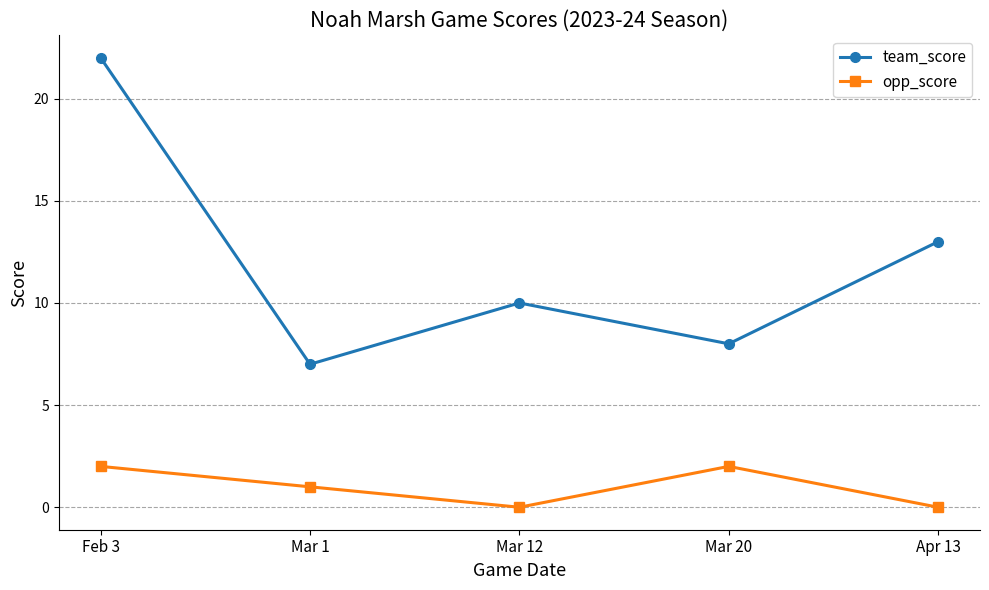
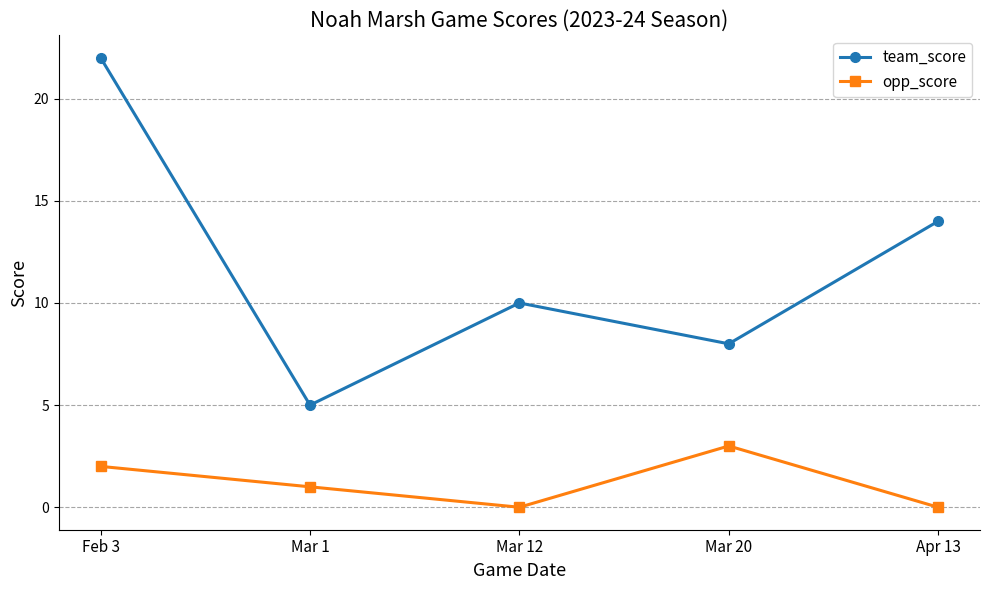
team_score, Mar 1: 7 -> 5
opp_score, Mar 20: 2 -> 3
team_score, Apr 13: 13 -> 14
